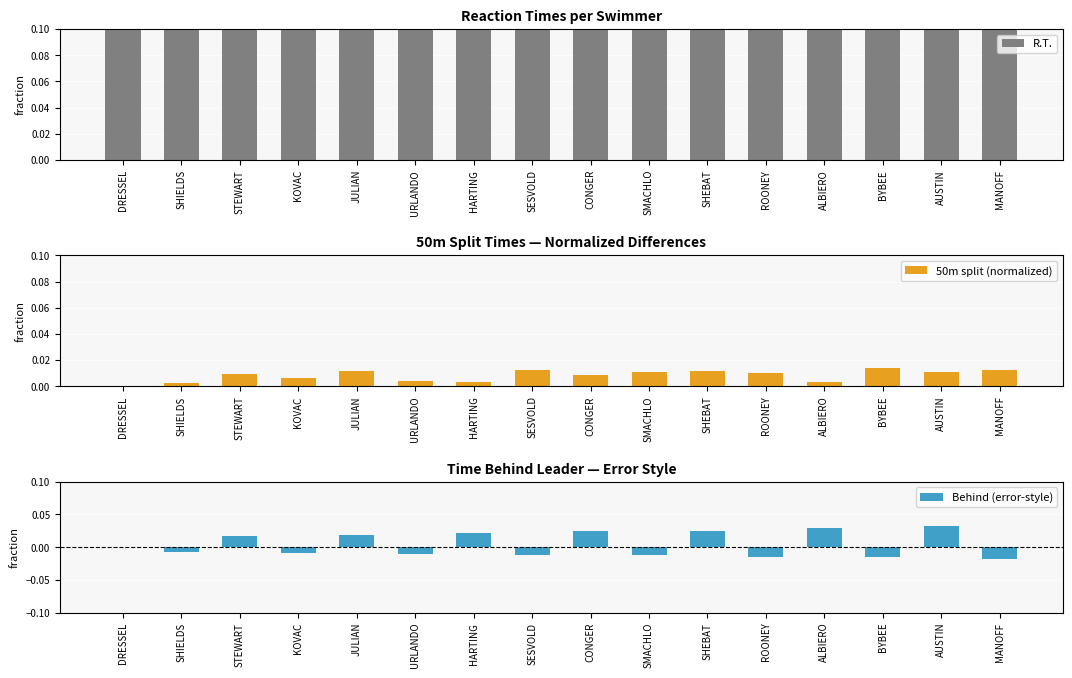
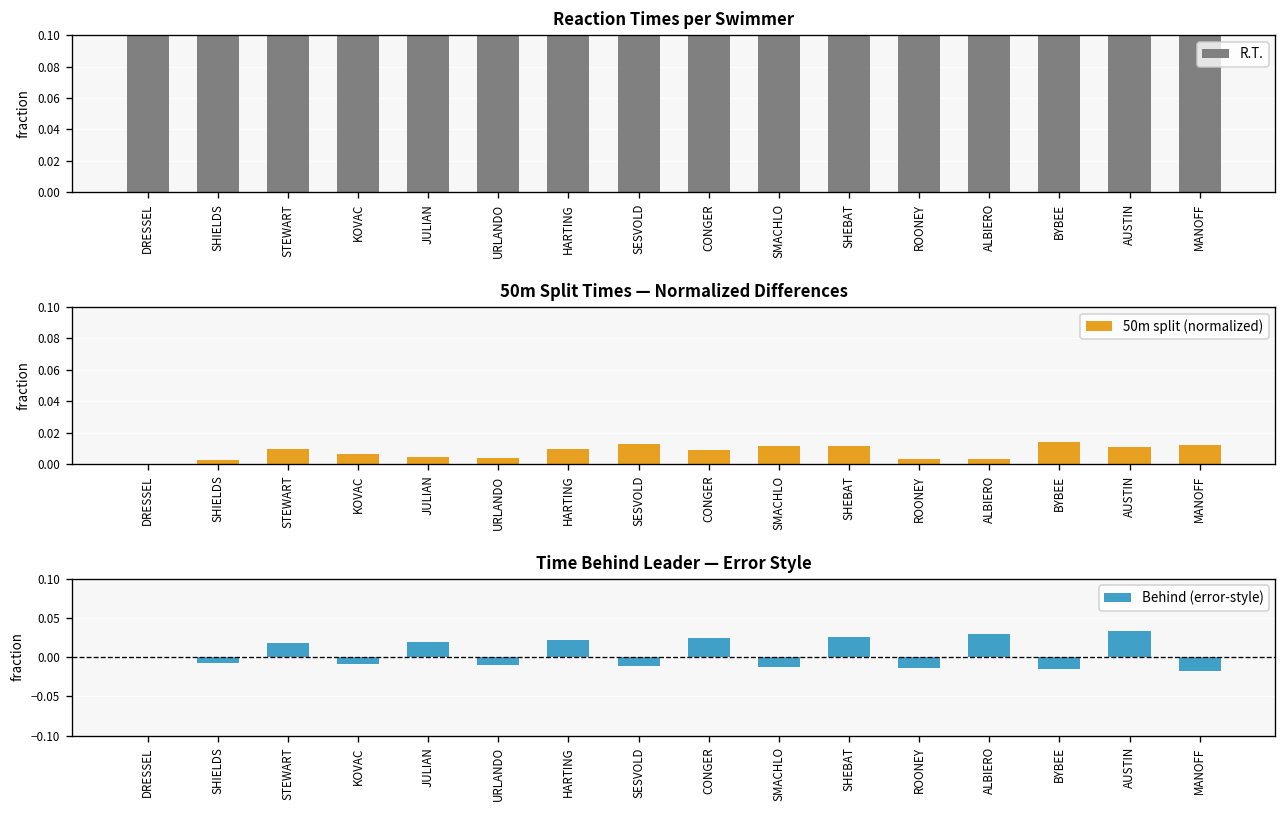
50m Split Times — Normalized Differences, JULIAN: 0.012 -> 0.005
50m Split Times — Normalized Differences, HARTING: 0.003 -> 0.010
50m Split Times — Normalized Differences, ROONEY: 0.010 -> 0.003
